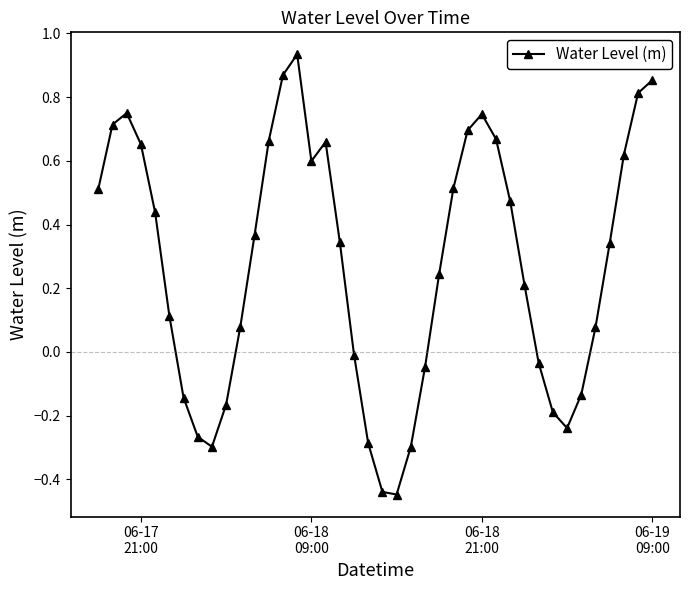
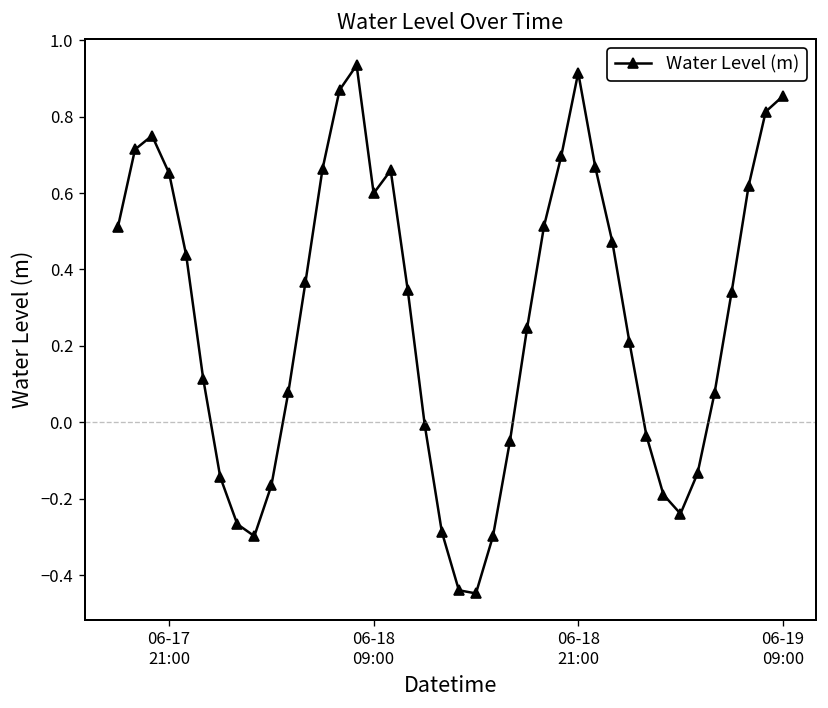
06-18 21:00: 0.75 -> 0.92
